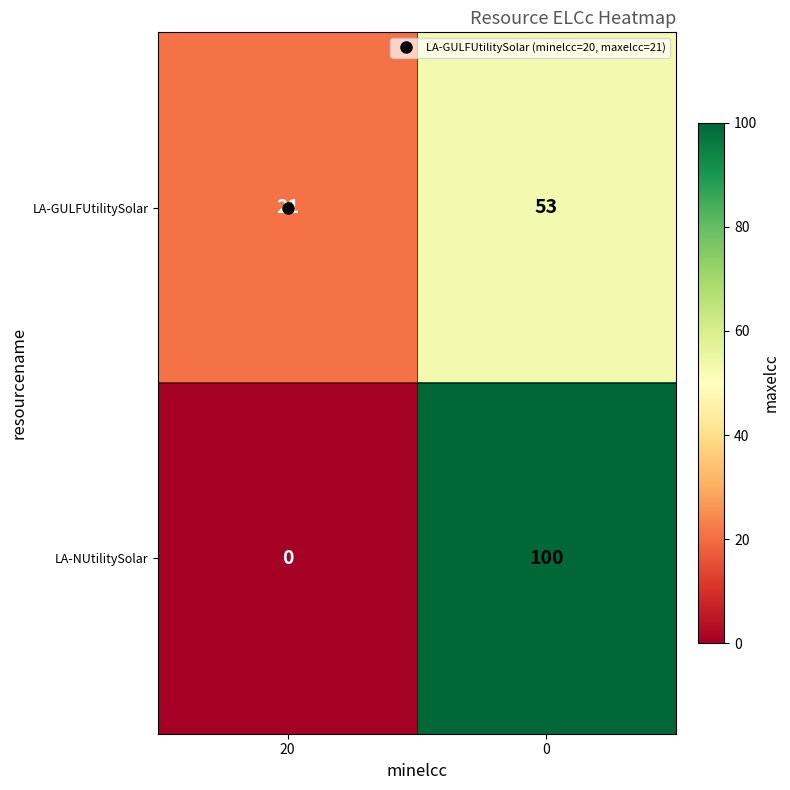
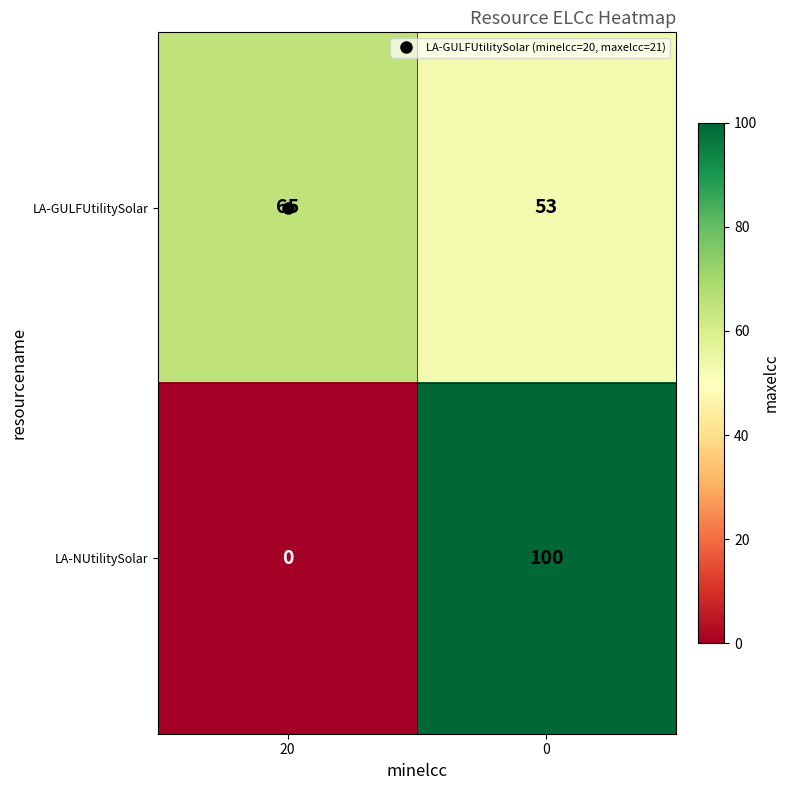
LA-GULFUtilitySolar, 20: 21 -> 65
